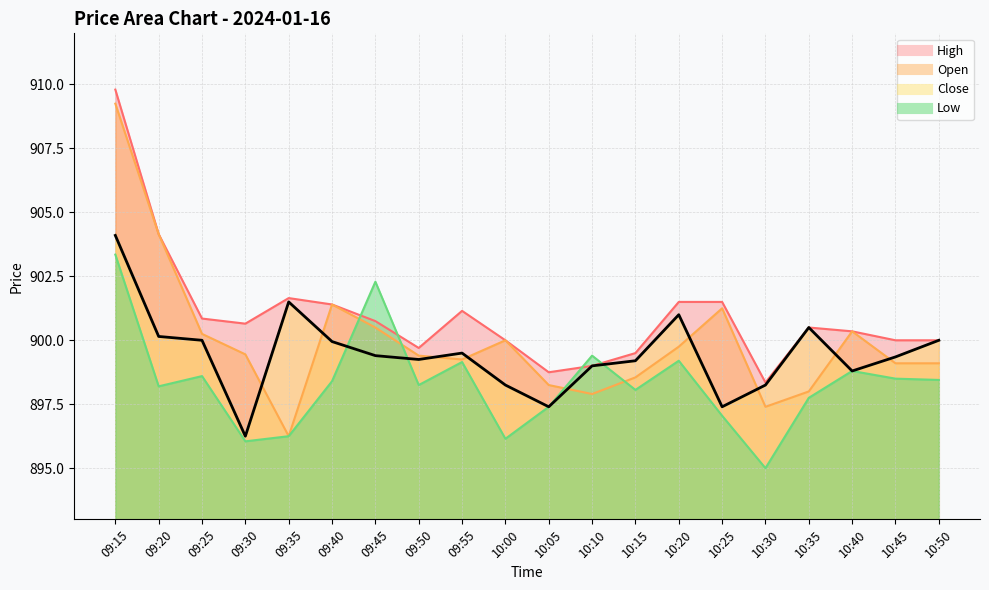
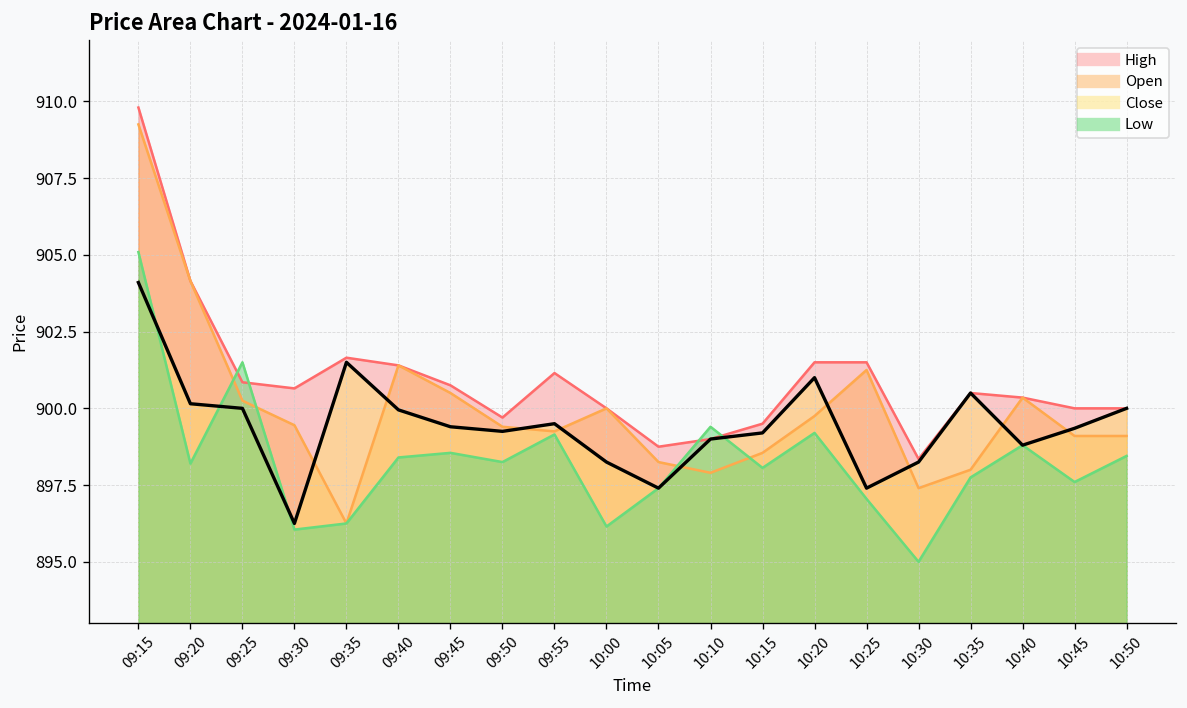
Low, 09:15: 903.4 -> 905.1
Low, 09:25: 898.6 -> 901.5
Low, 09:45: 902.3 -> 898.6
Low, 10:45: 898.5 -> 897.6
